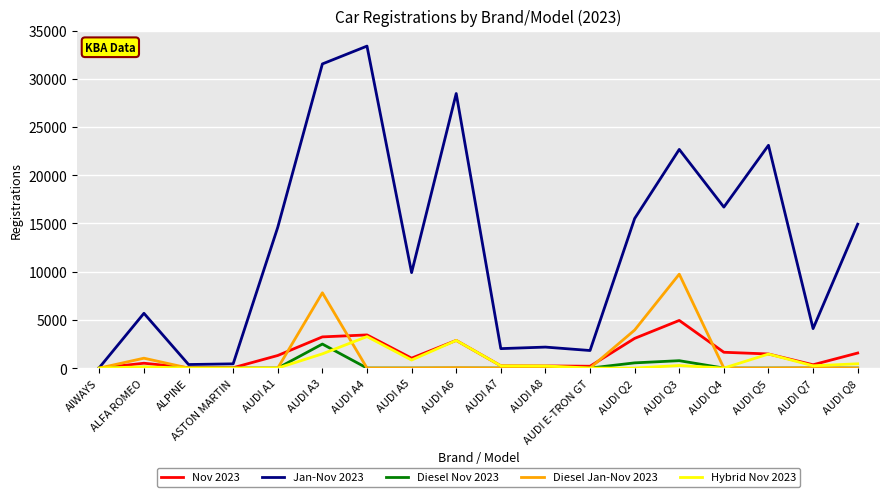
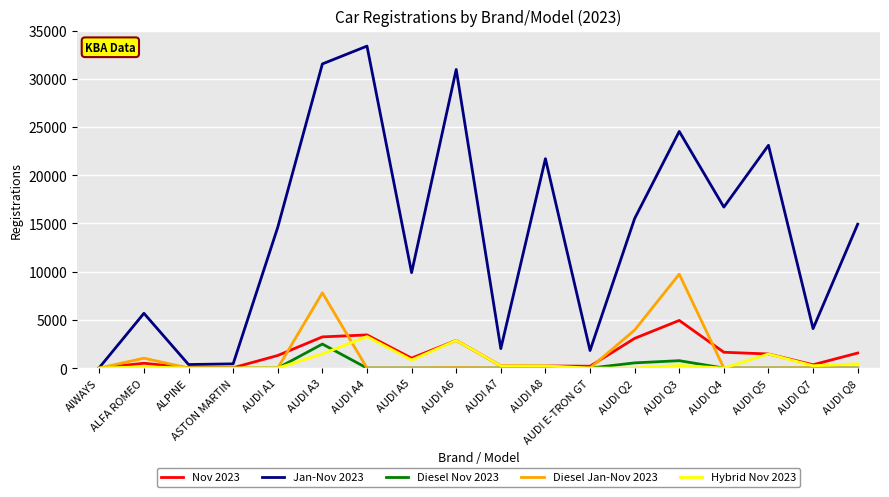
Jan-Nov 2023, AUDI A6: 28000 -> 31000
Jan-Nov 2023, AUDI A8: 2000 -> 22000
Jan-Nov 2023, AUDI Q3: 23000 -> 25000
